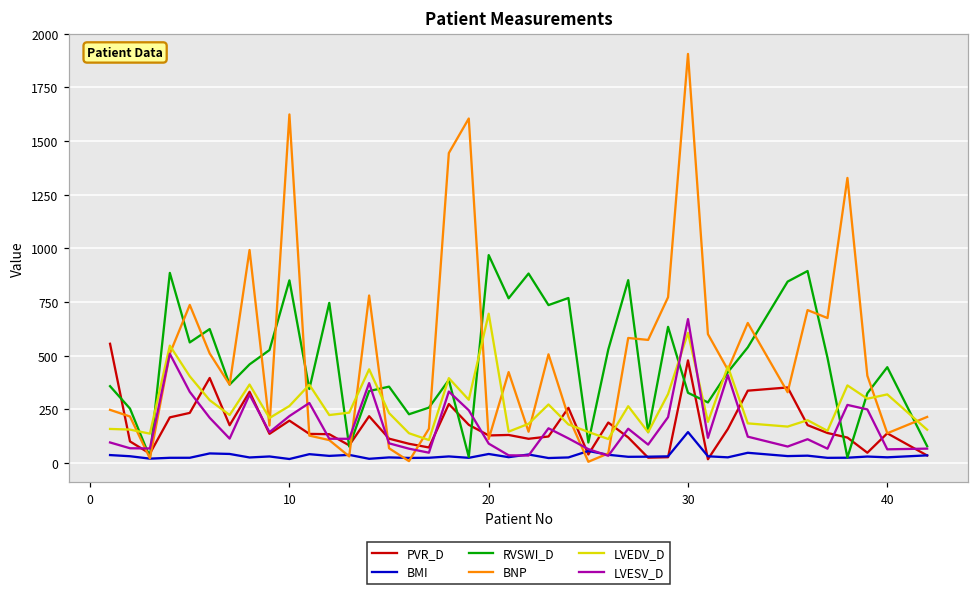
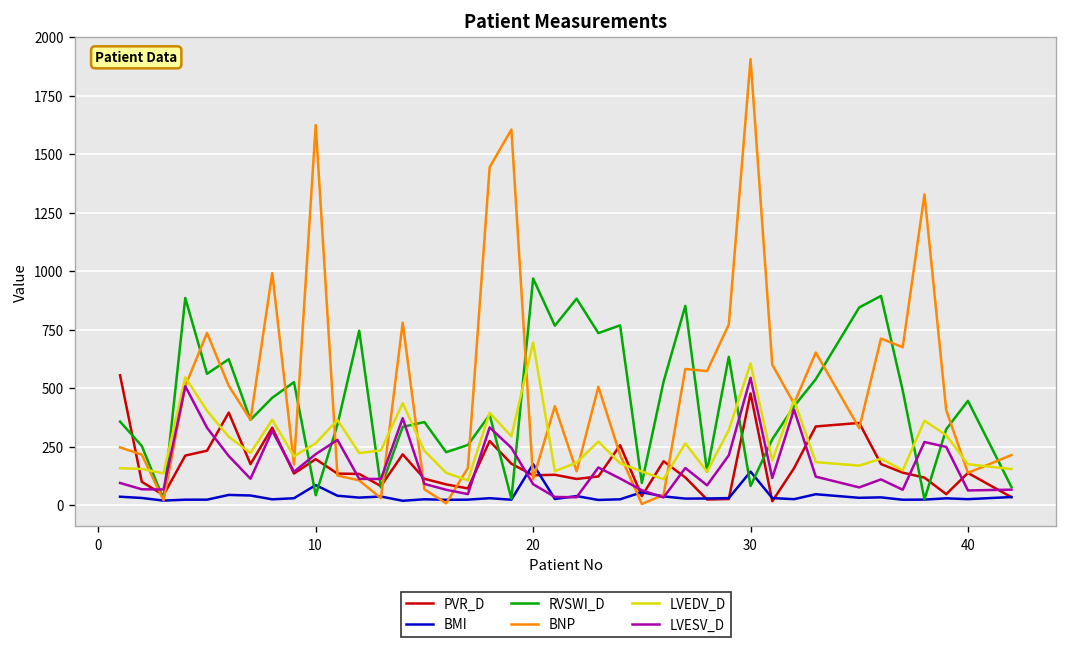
BMI, 10: 20 -> 90
RVSWI_D, 10: 850 -> 40
BMI, 20: 40 -> 180
RVSWI_D, 30: 330 -> 80
LVESV_D, 30: 670 -> 540
LVEDV_D, 40: 320 -> 180
